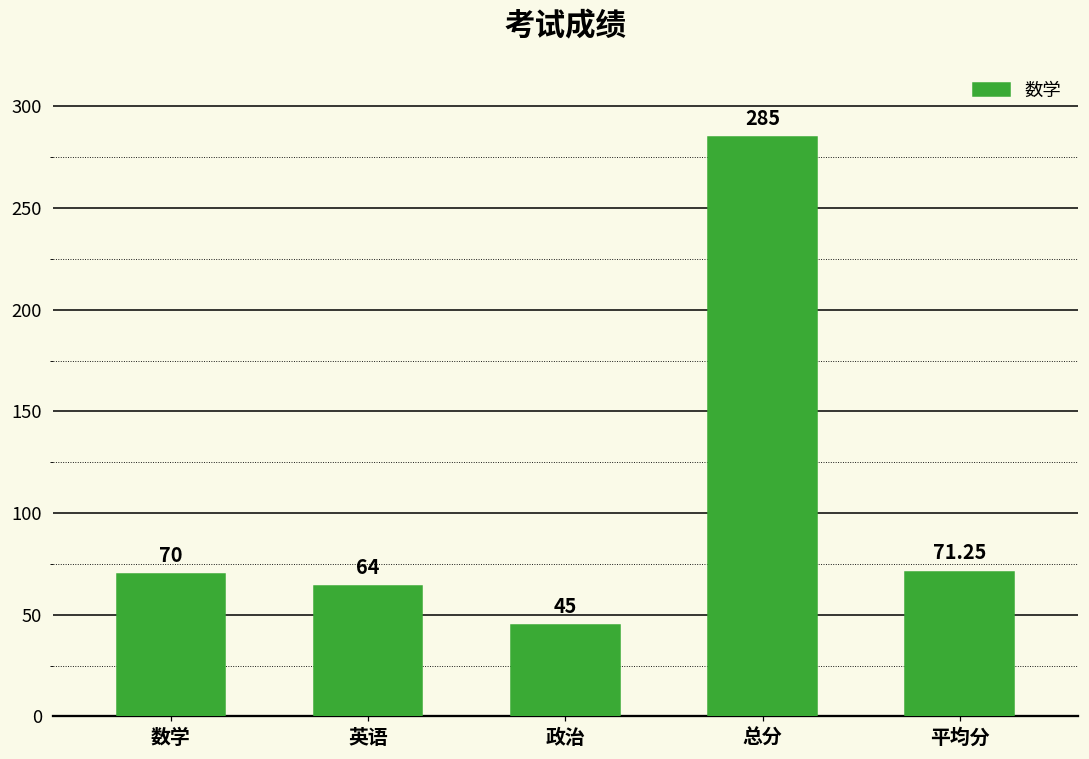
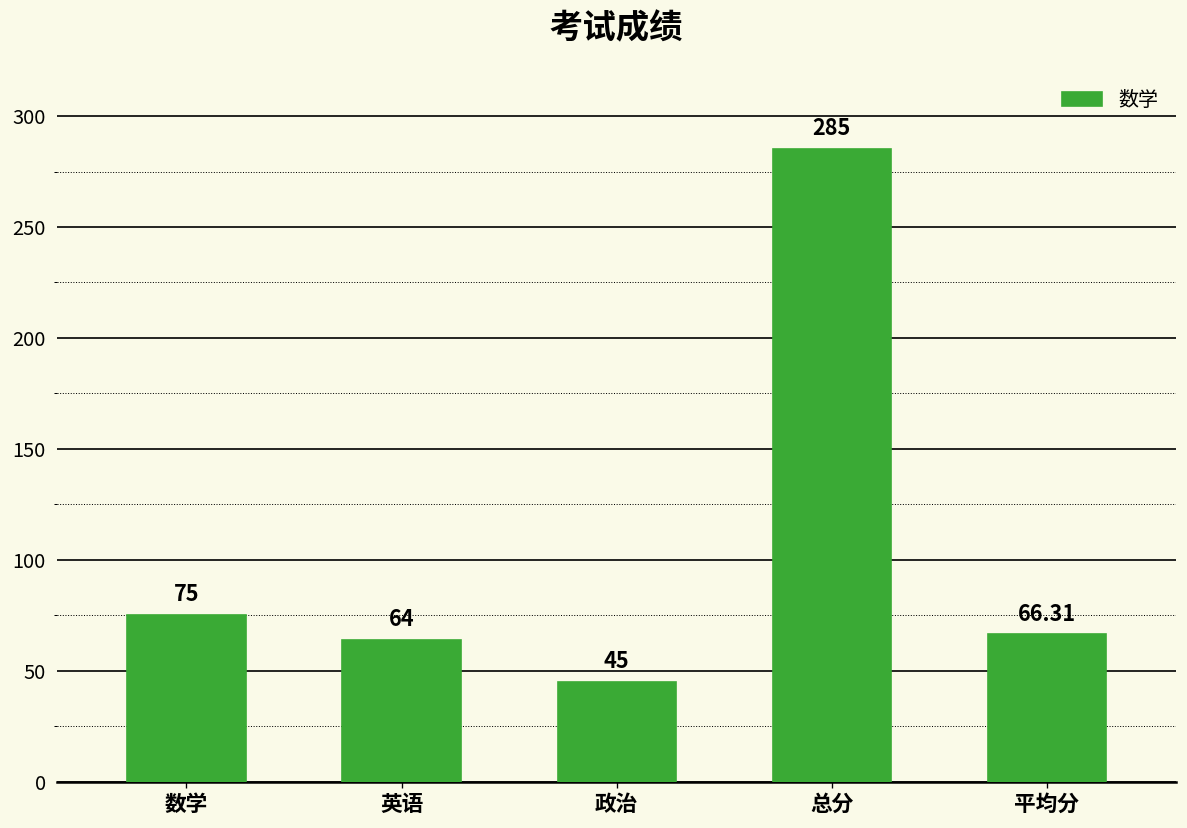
数学: 70 -> 75
平均分: 71.25 -> 66.31
